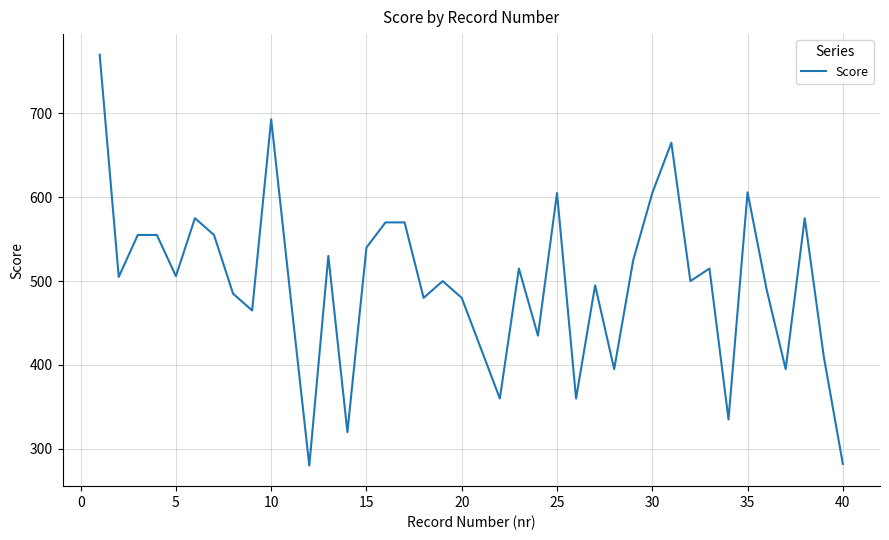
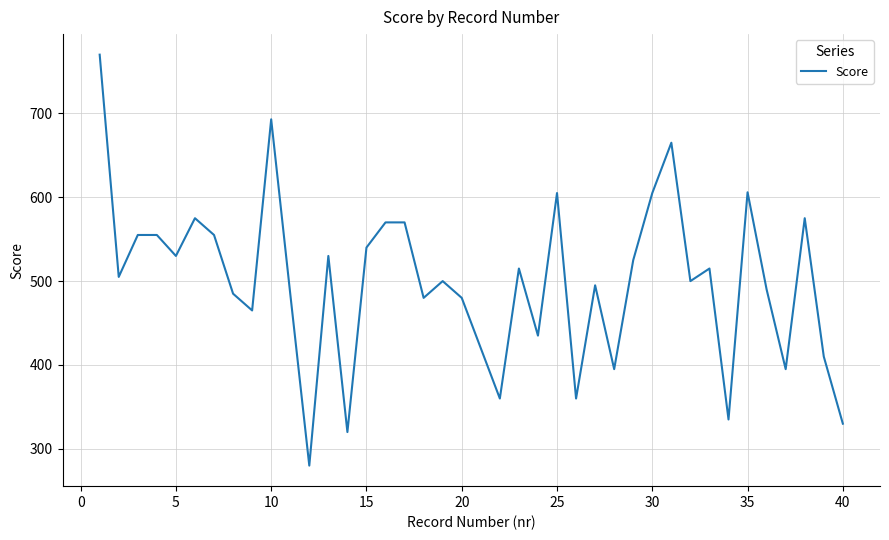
5: 510 -> 530
40: 280 -> 330
